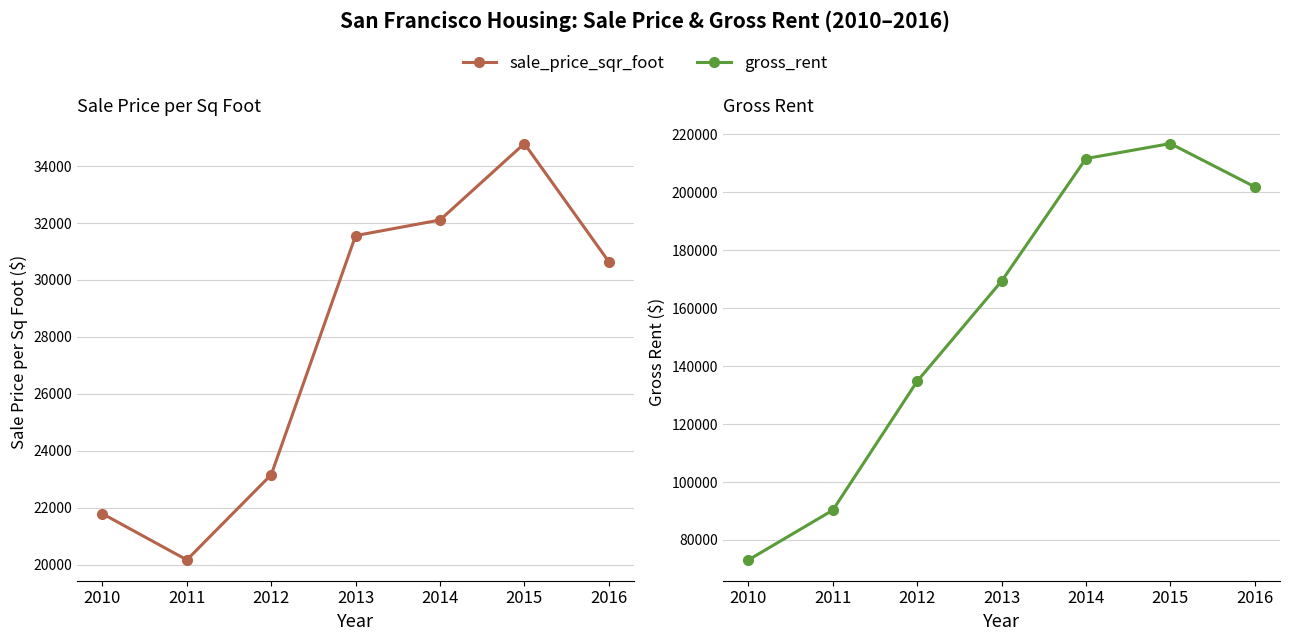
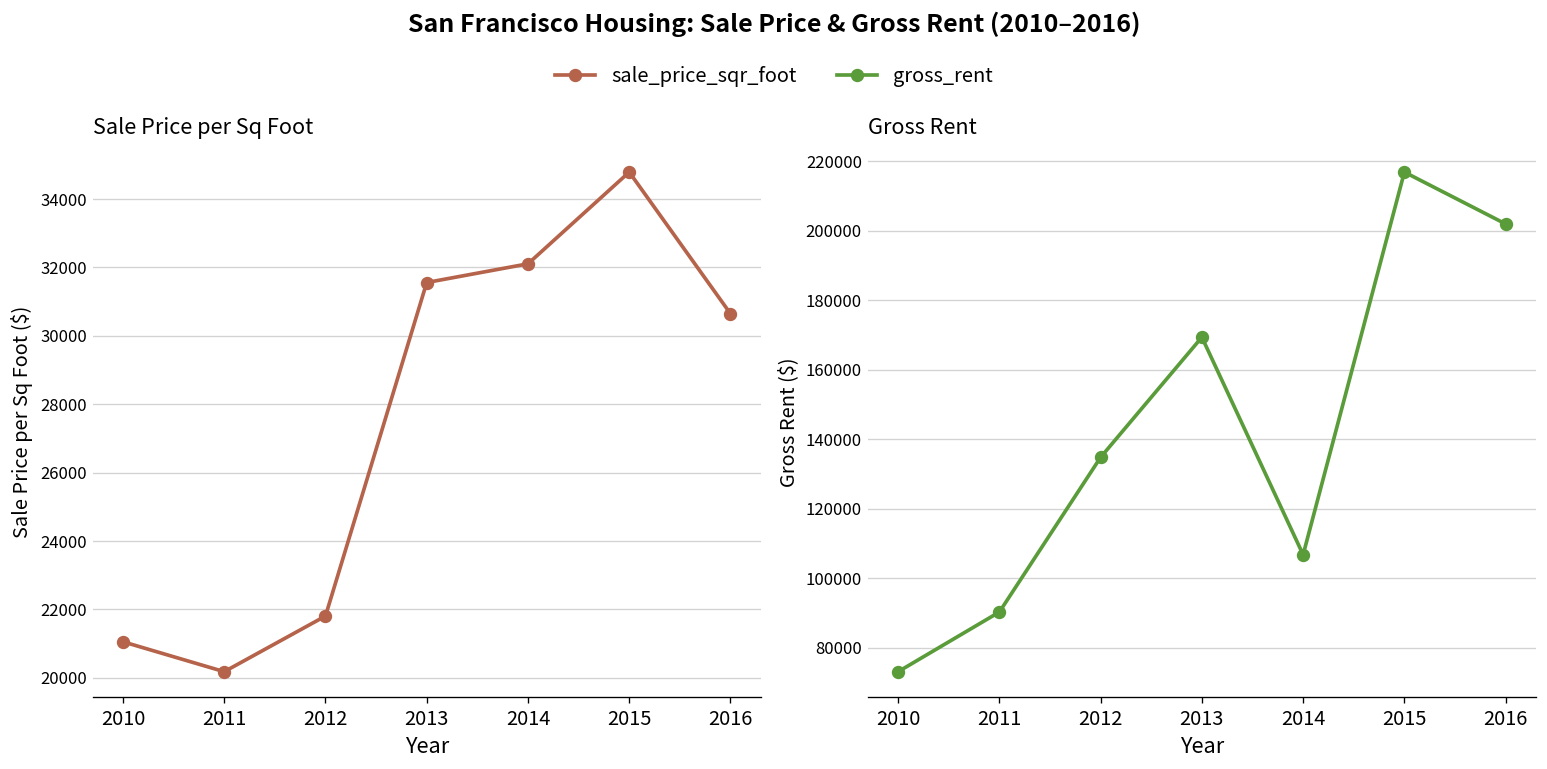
Sale Price per Sq Foot, 2010: 21800 -> 21000
Sale Price per Sq Foot, 2012: 23200 -> 21800
Gross Rent, 2014: 212000 -> 107000
